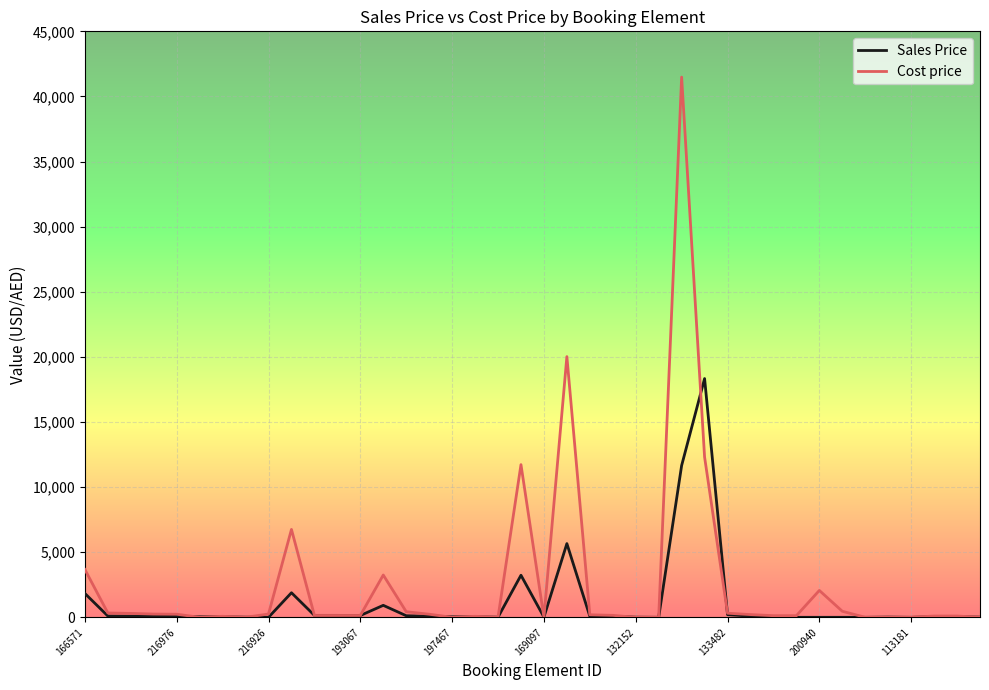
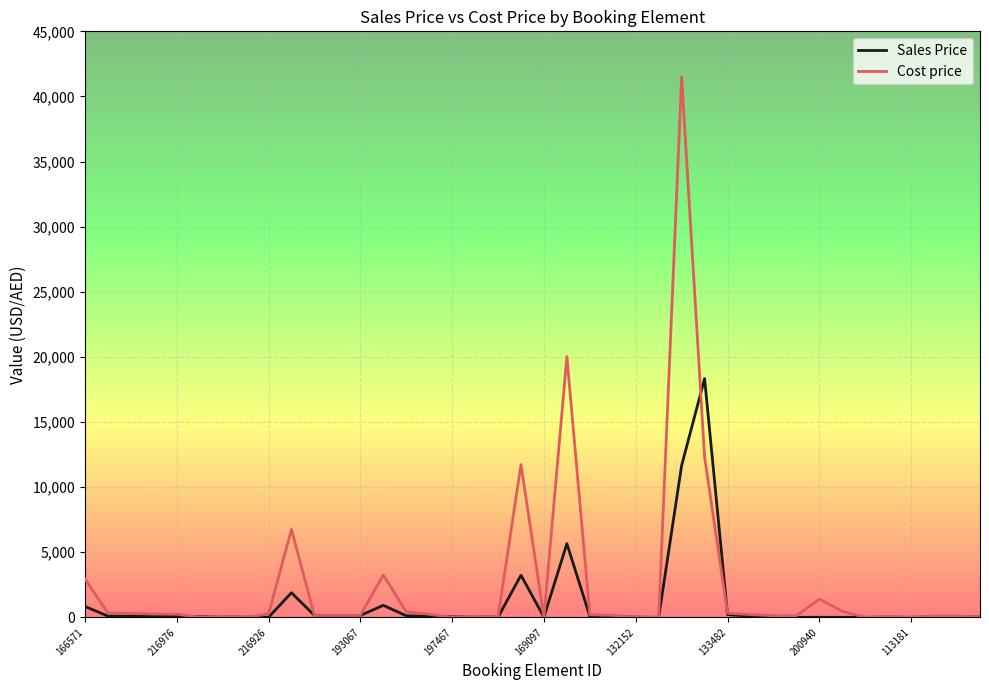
Sales Price, 166571: 1,800 -> 800
Cost price, 166571: 3,700 -> 3,000
Cost price, 200940: 2,100 -> 1,400
